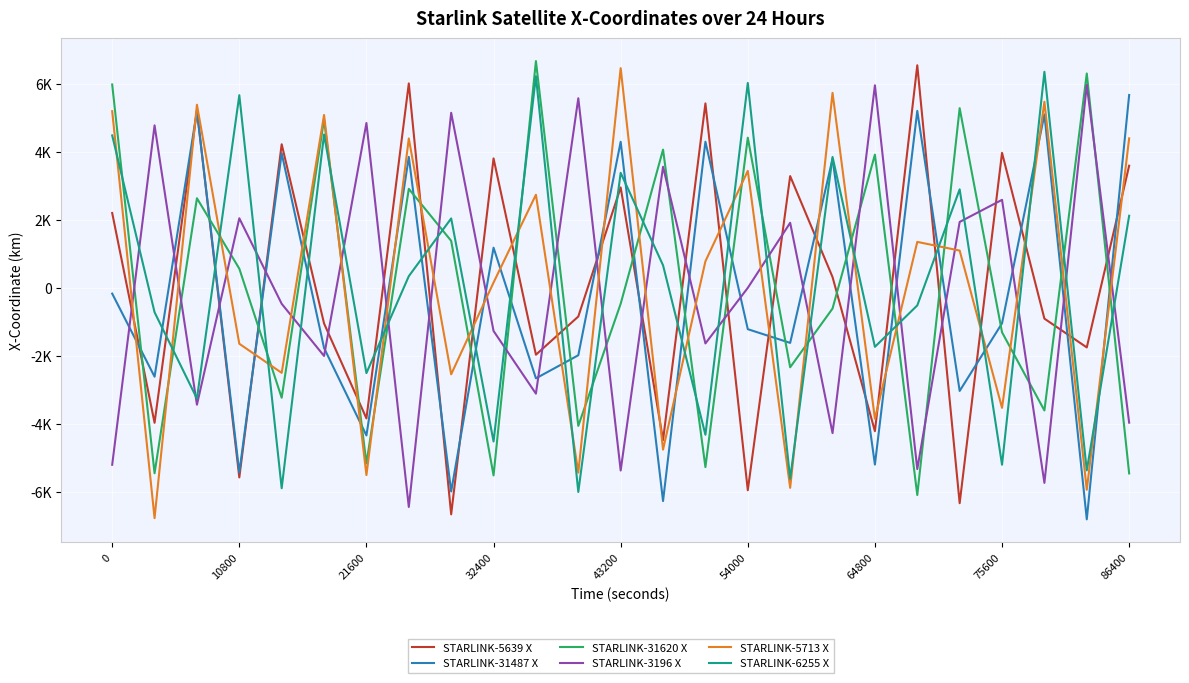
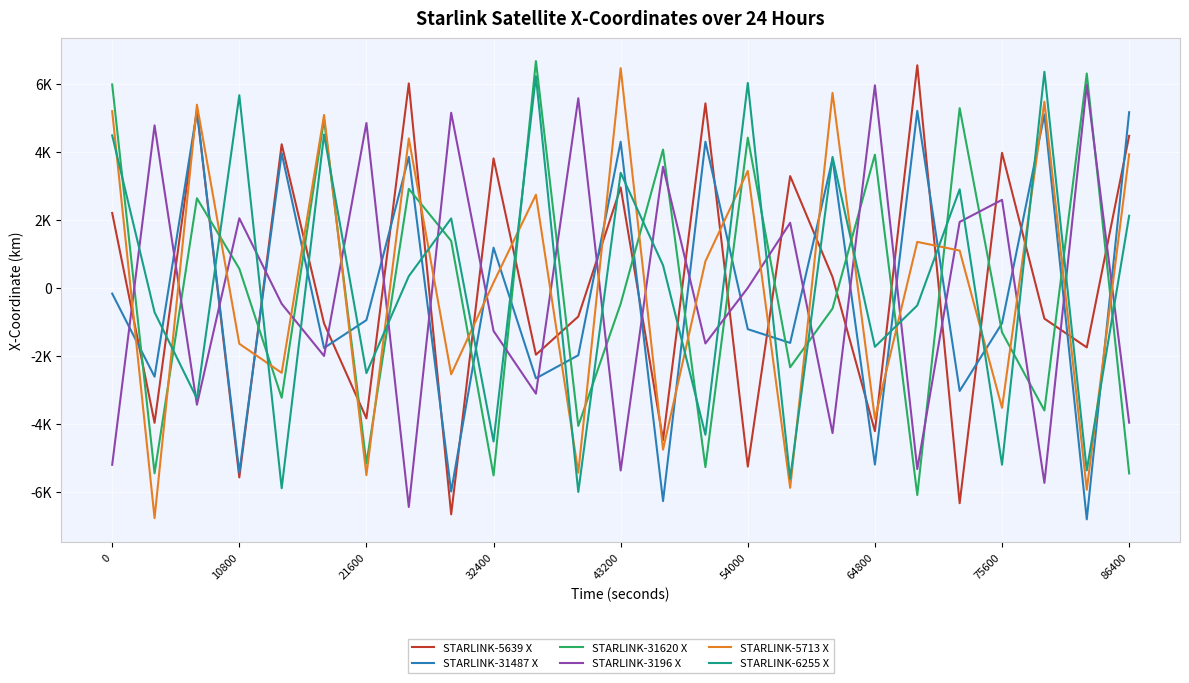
STARLINK-31487 X, 21600: -4300 -> -900
STARLINK-5639 X, 54000: -5900 -> -5200
STARLINK-5639 X, 86400: 3600 -> 4500
STARLINK-31487 X, 86400: 5700 -> 5200
STARLINK-5713 X, 86400: 4400 -> 3900
